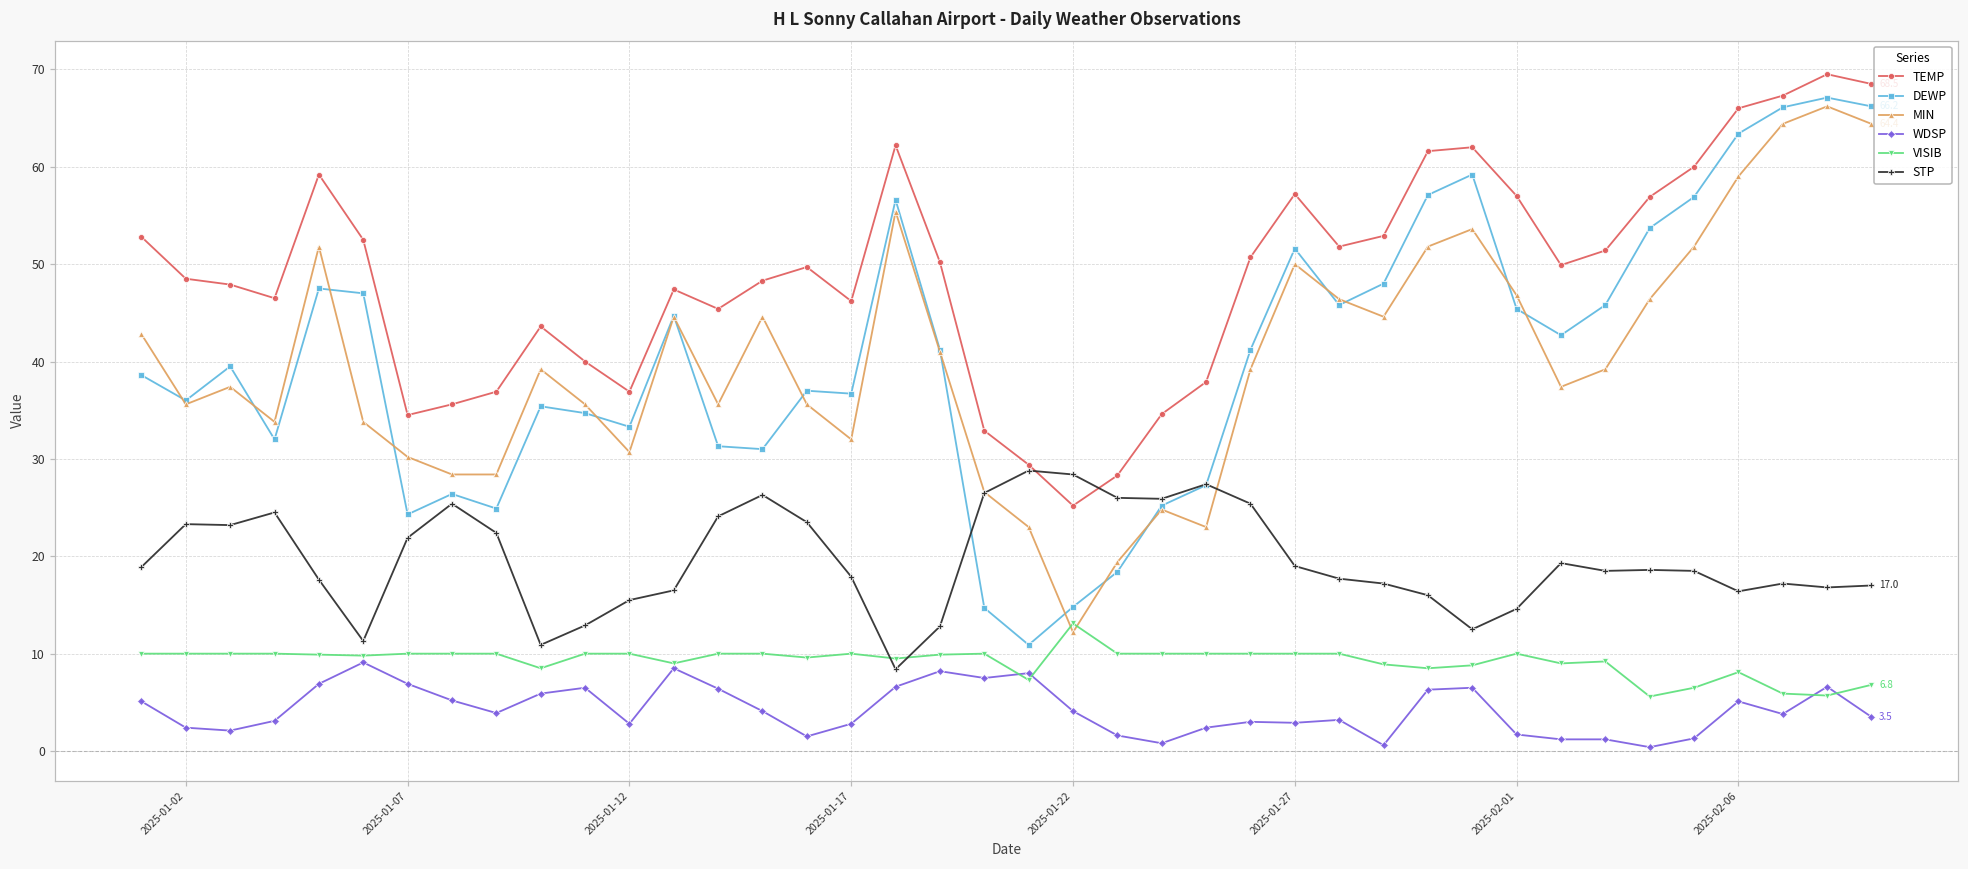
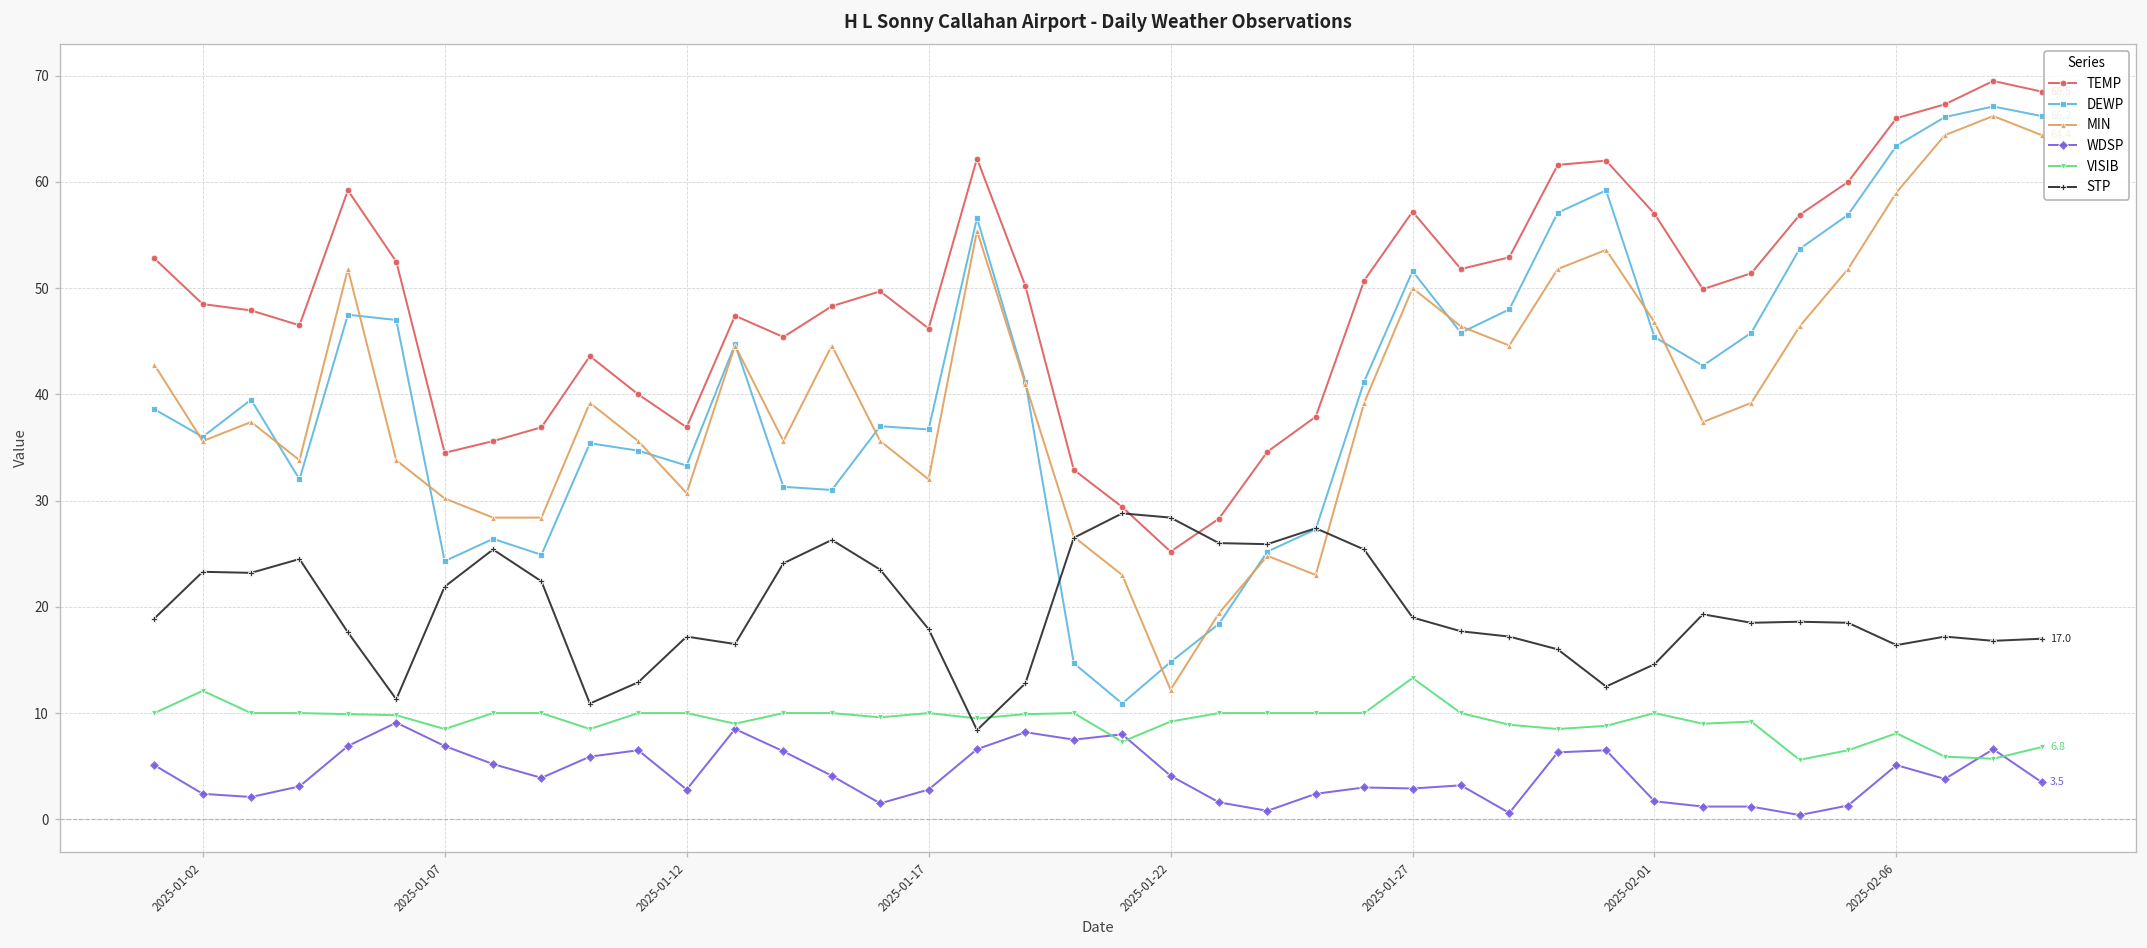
VISIB, 2025-01-02: 10 -> 12
VISIB, 2025-01-07: 10 -> 9
STP, 2025-01-12: 16 -> 17
VISIB, 2025-01-22: 13 -> 9
VISIB, 2025-01-27: 10 -> 13
